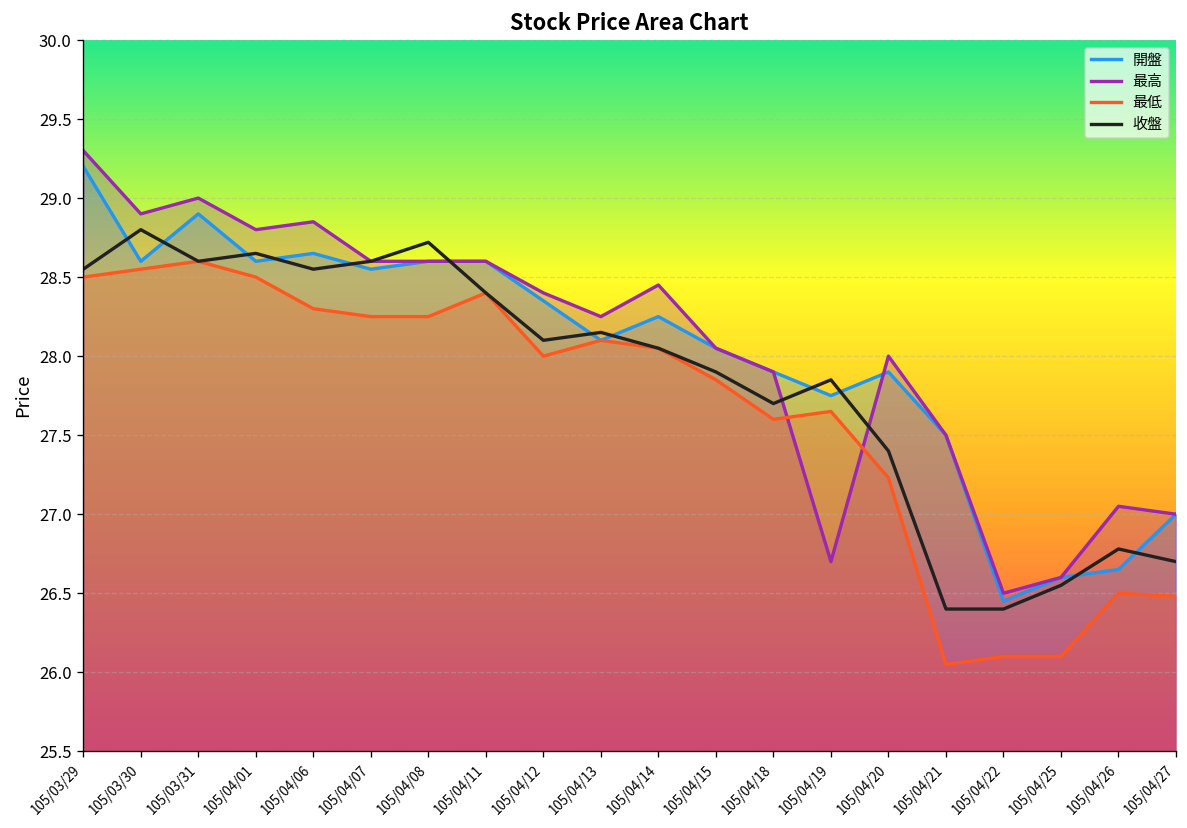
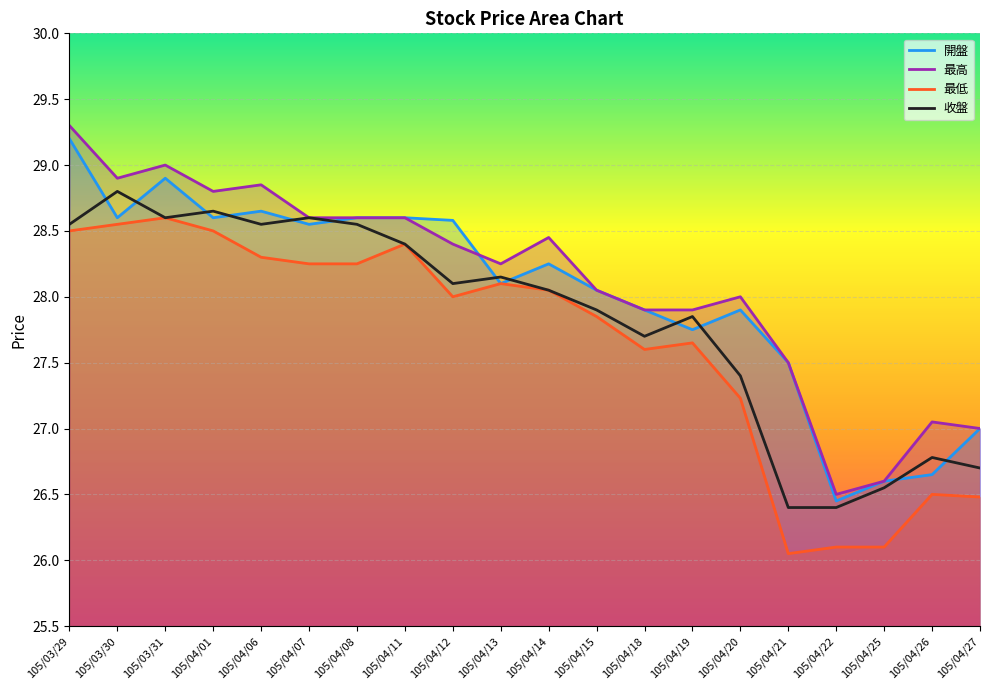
收盤, 105/04/08: 28.72 -> 28.55
開盤, 105/04/12: 28.35 -> 28.58
最高, 105/04/19: 26.7 -> 27.9
